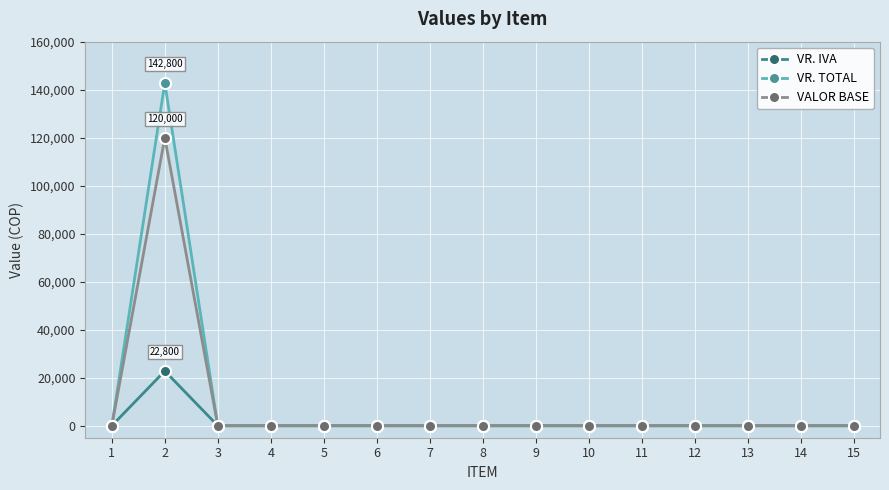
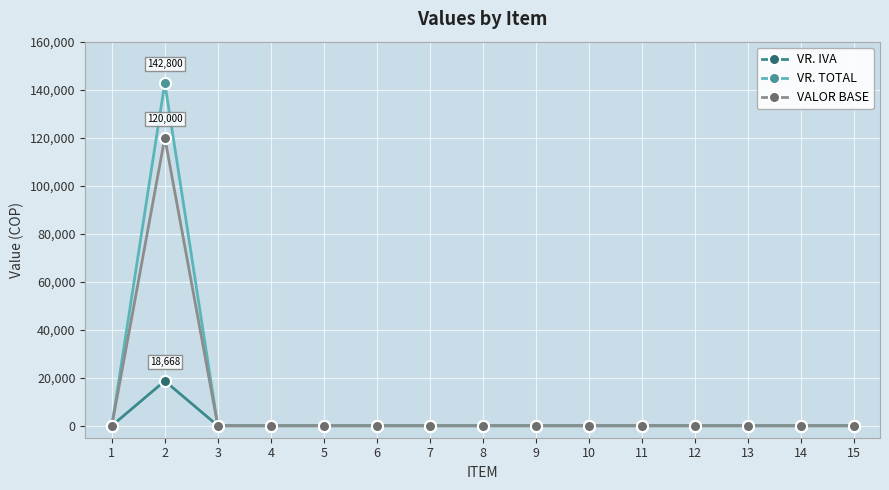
VR. IVA, 2: 22,800 -> 18,668
